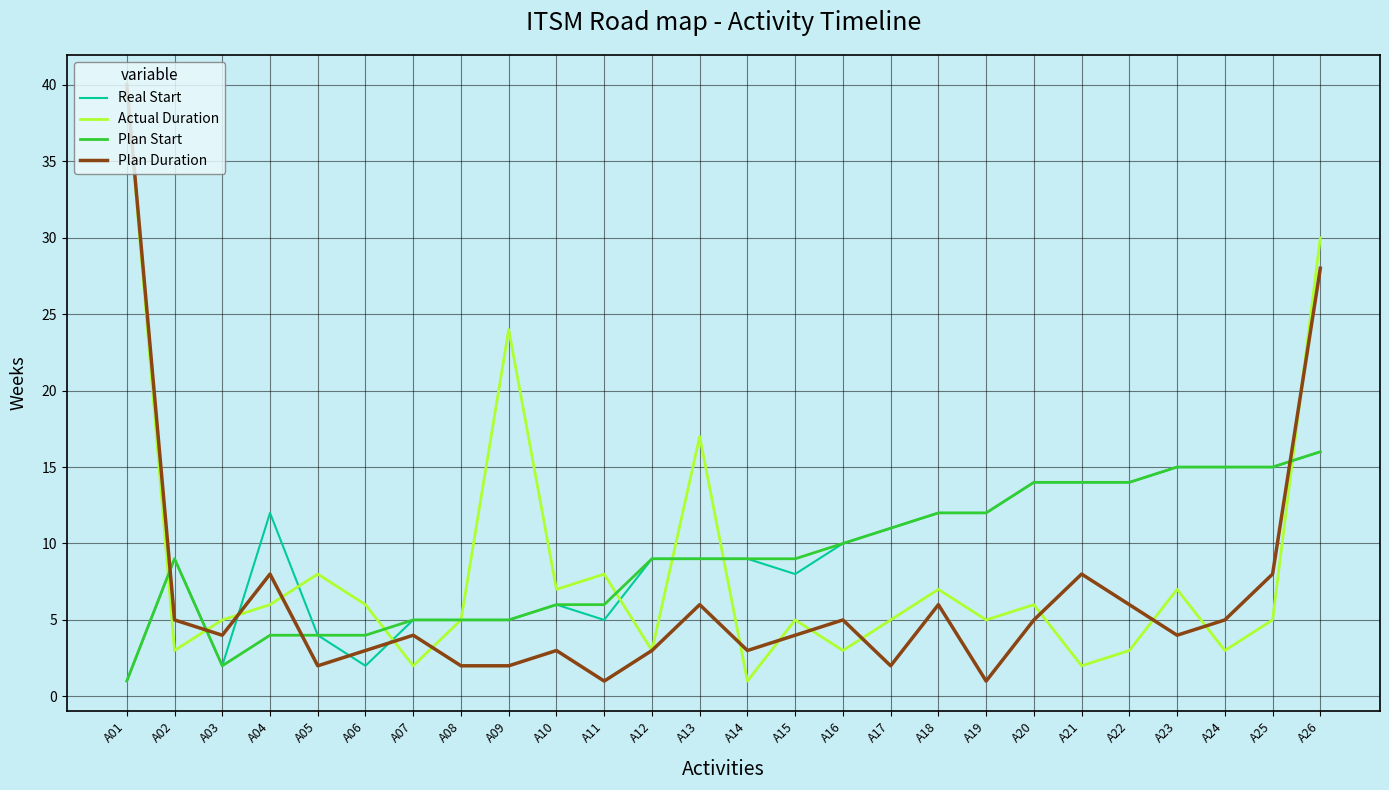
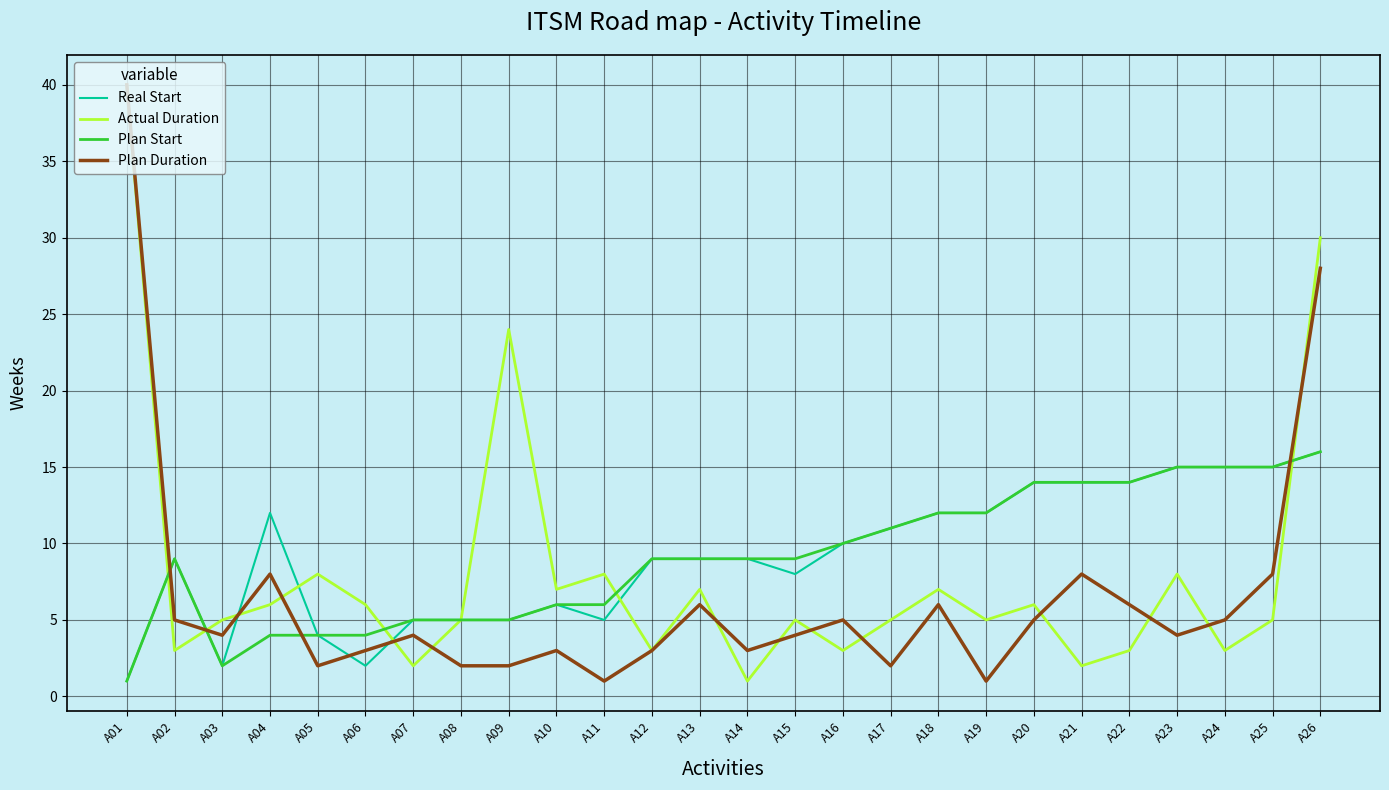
Actual Duration, A13: 17 -> 7
Actual Duration, A23: 7 -> 8
